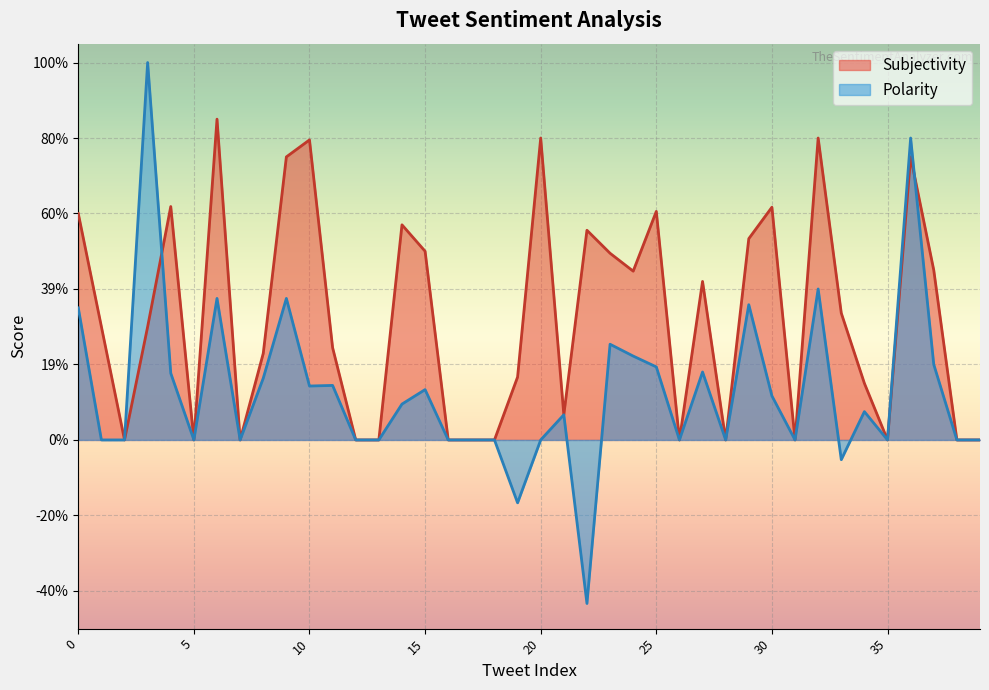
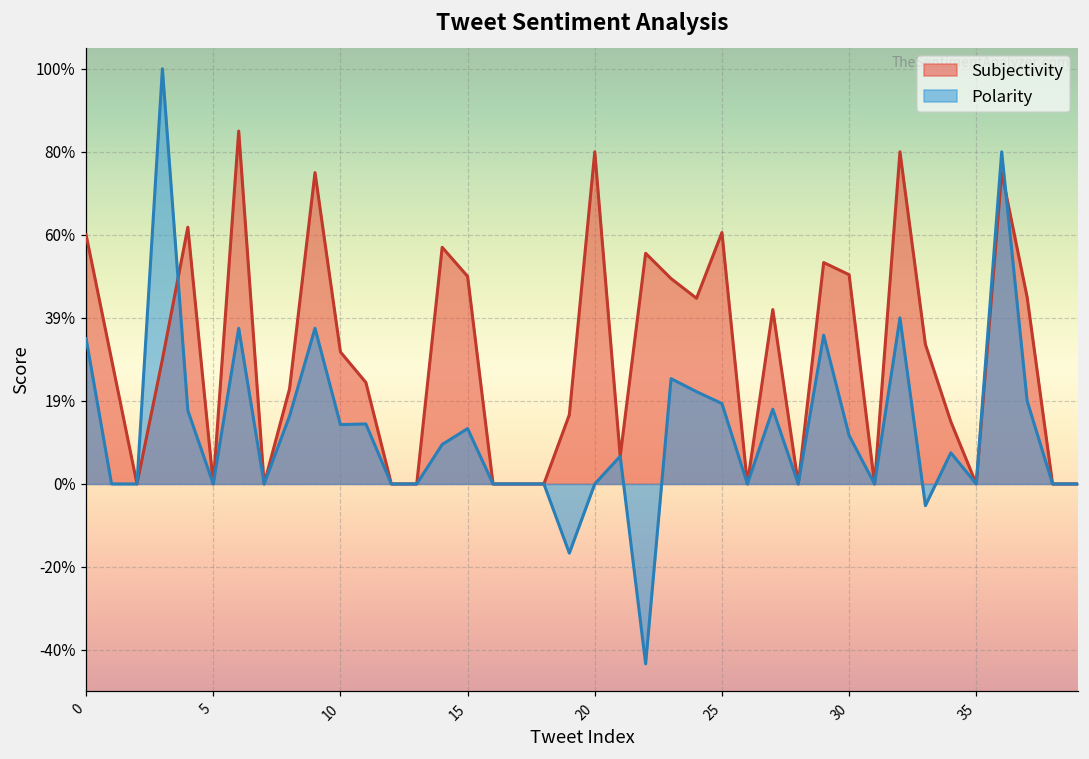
Subjectivity, 10: 80% -> 32%
Subjectivity, 30: 62% -> 50%
